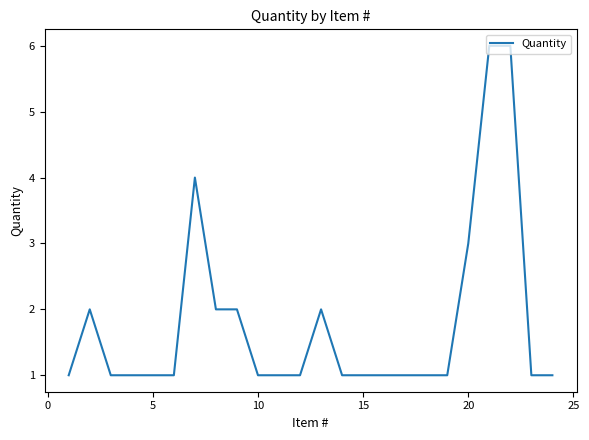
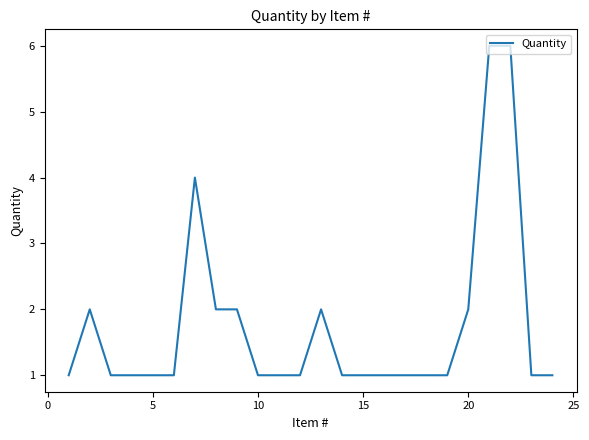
20: 3 -> 2
